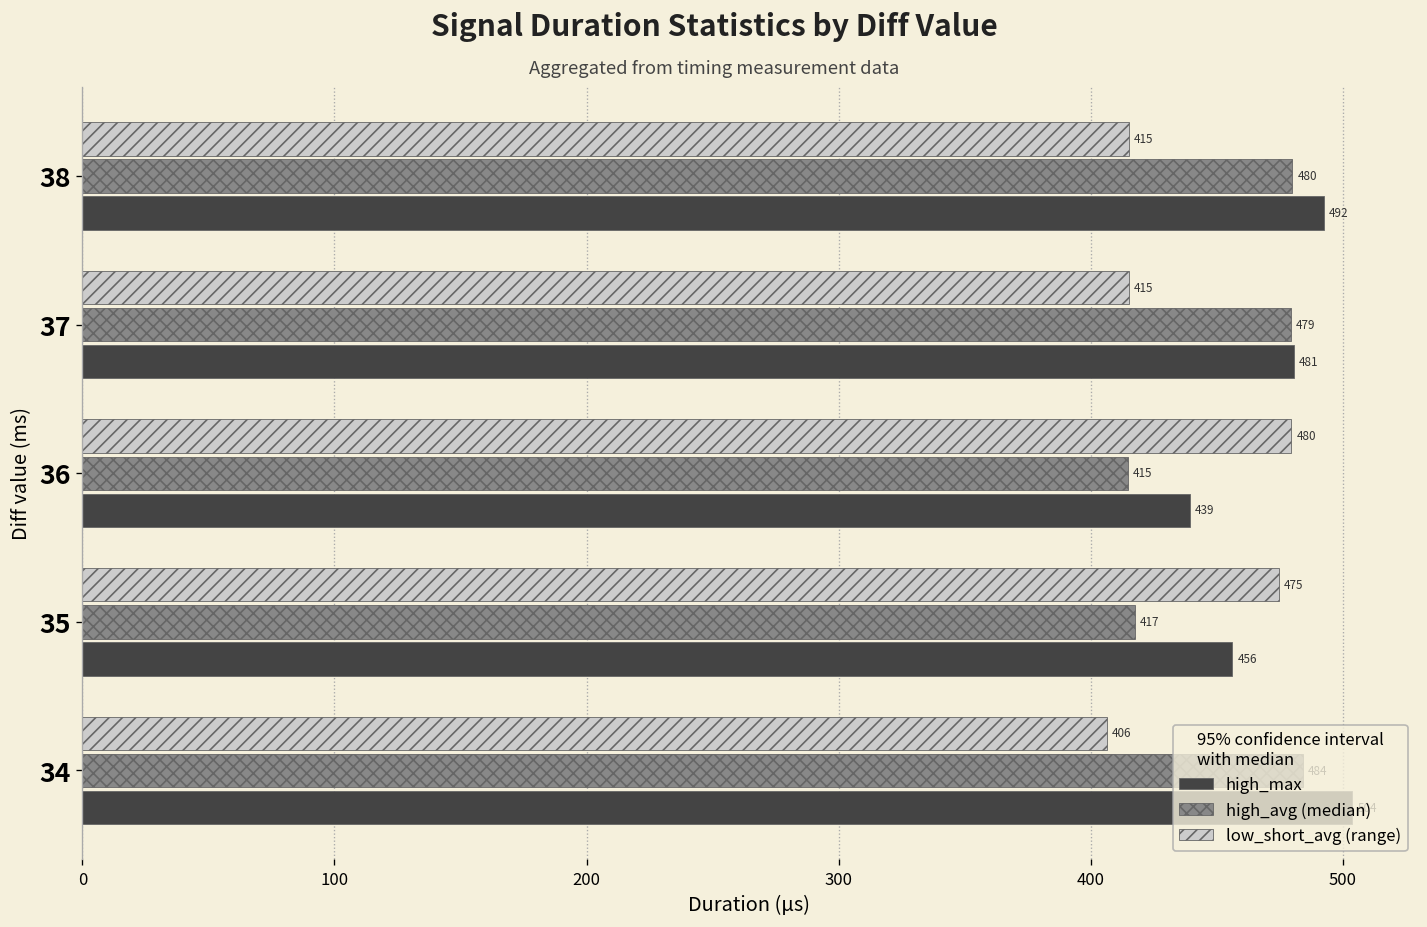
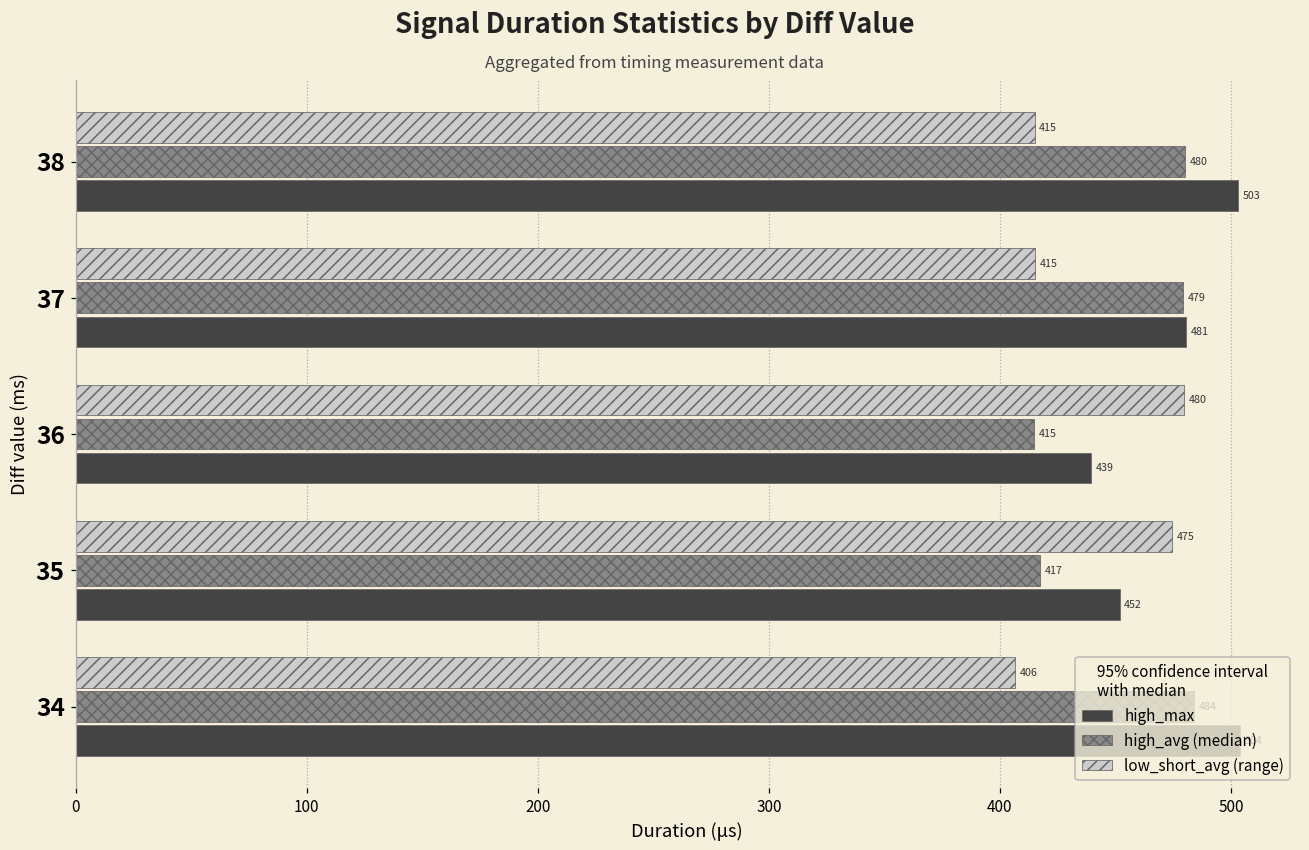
high_max, 38: 492 -> 503
high_max, 35: 456 -> 452
